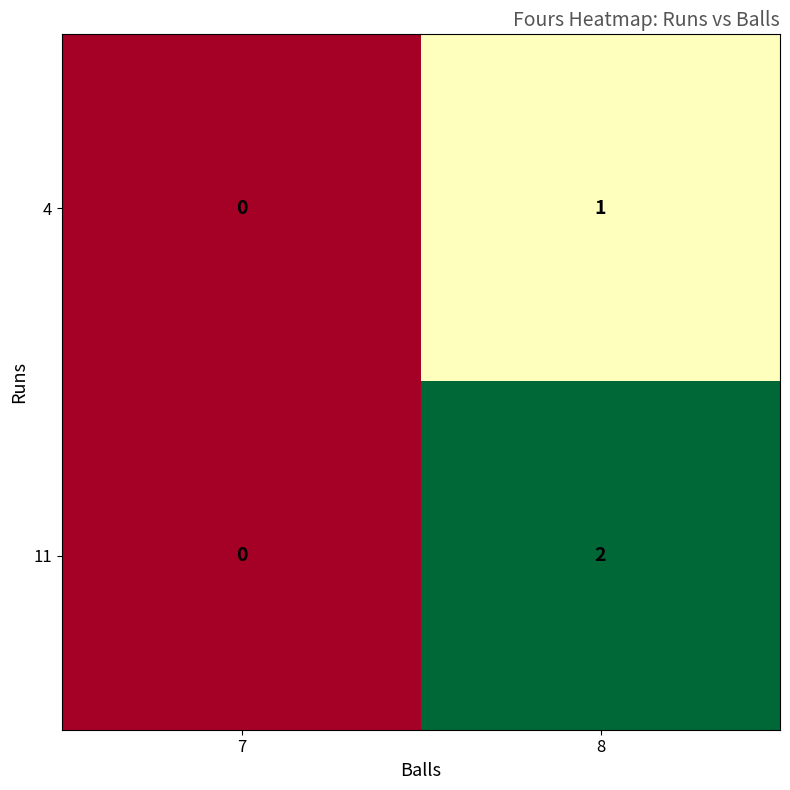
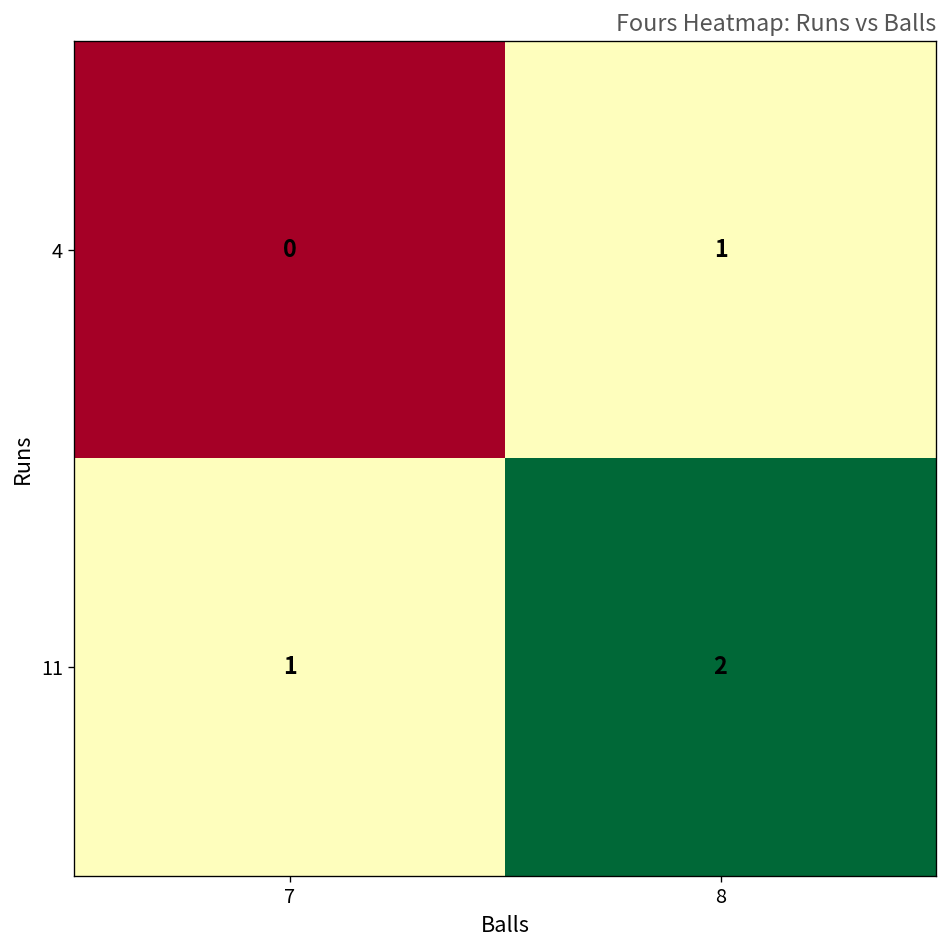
11, 7: 0 -> 1
